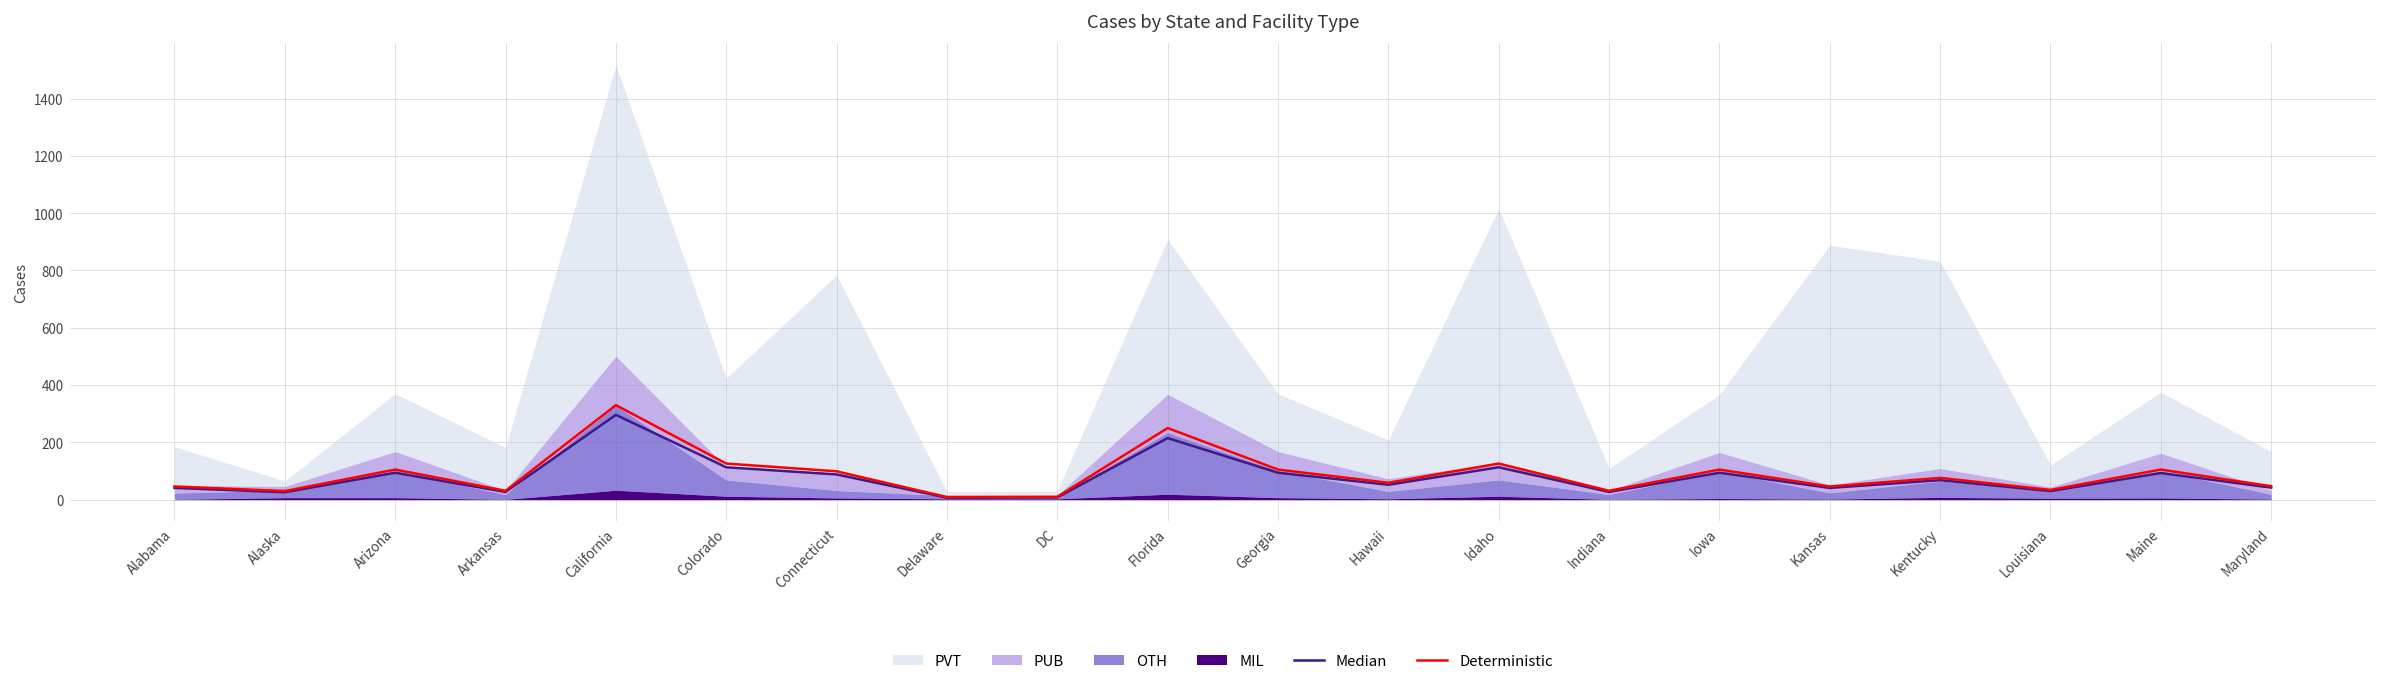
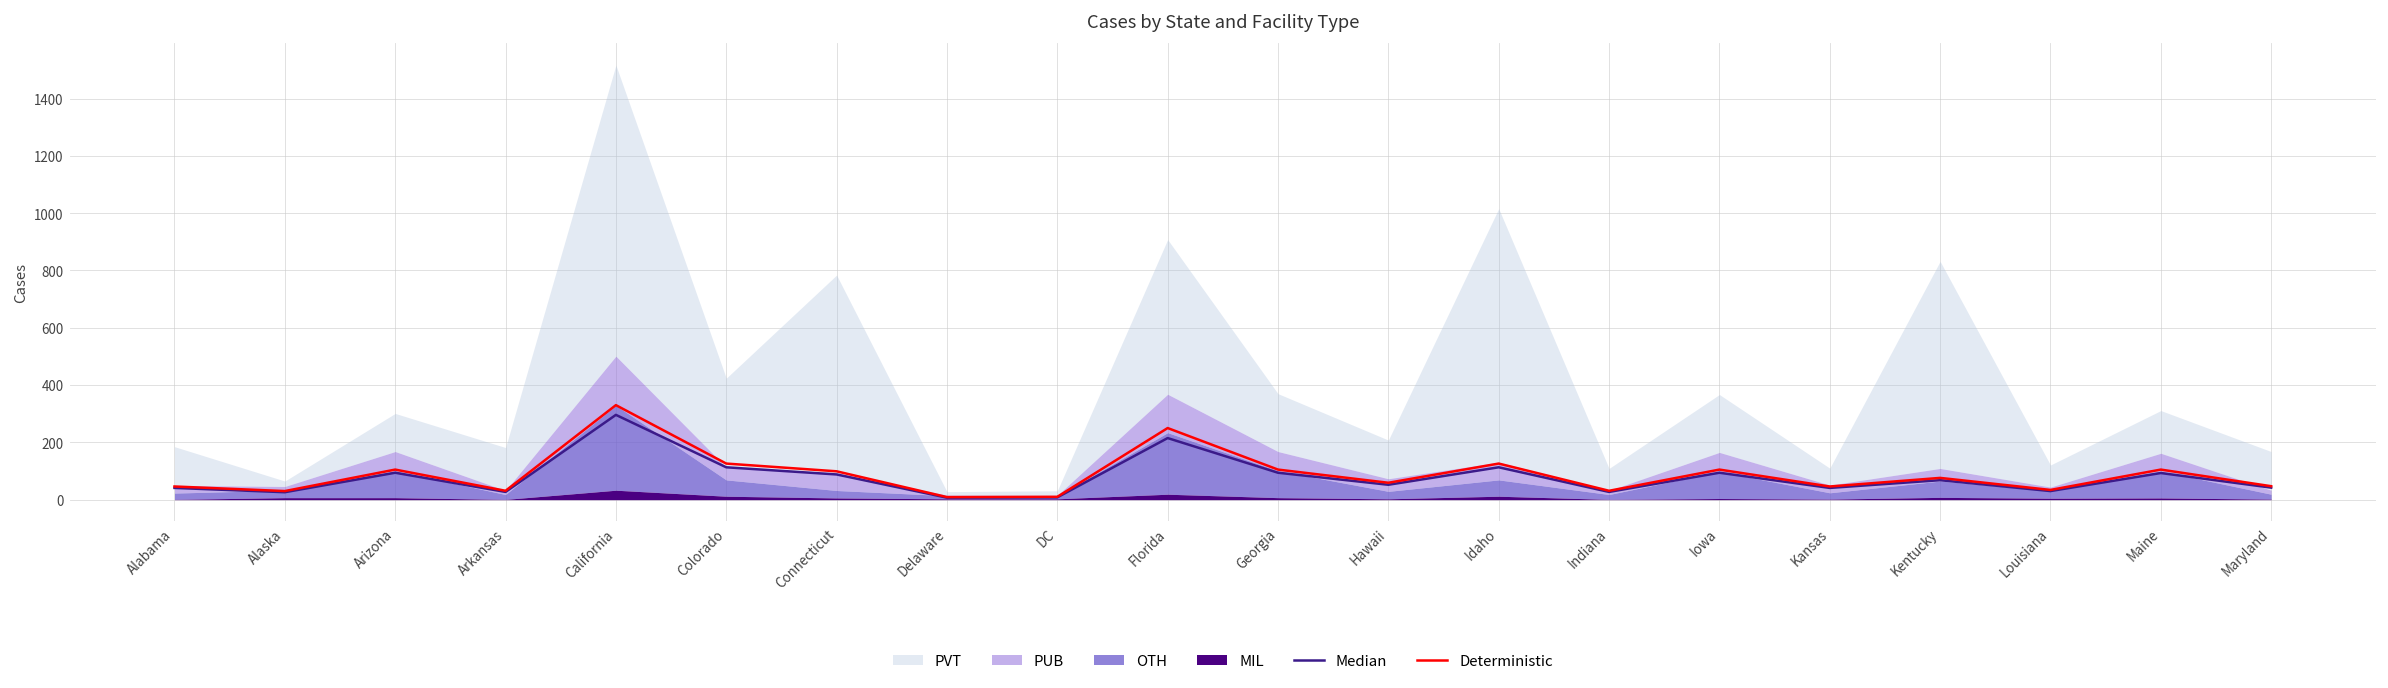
PVT, Arizona: 200 -> 130
PVT, Kansas: 840 -> 60
PVT, Maine: 210 -> 150
